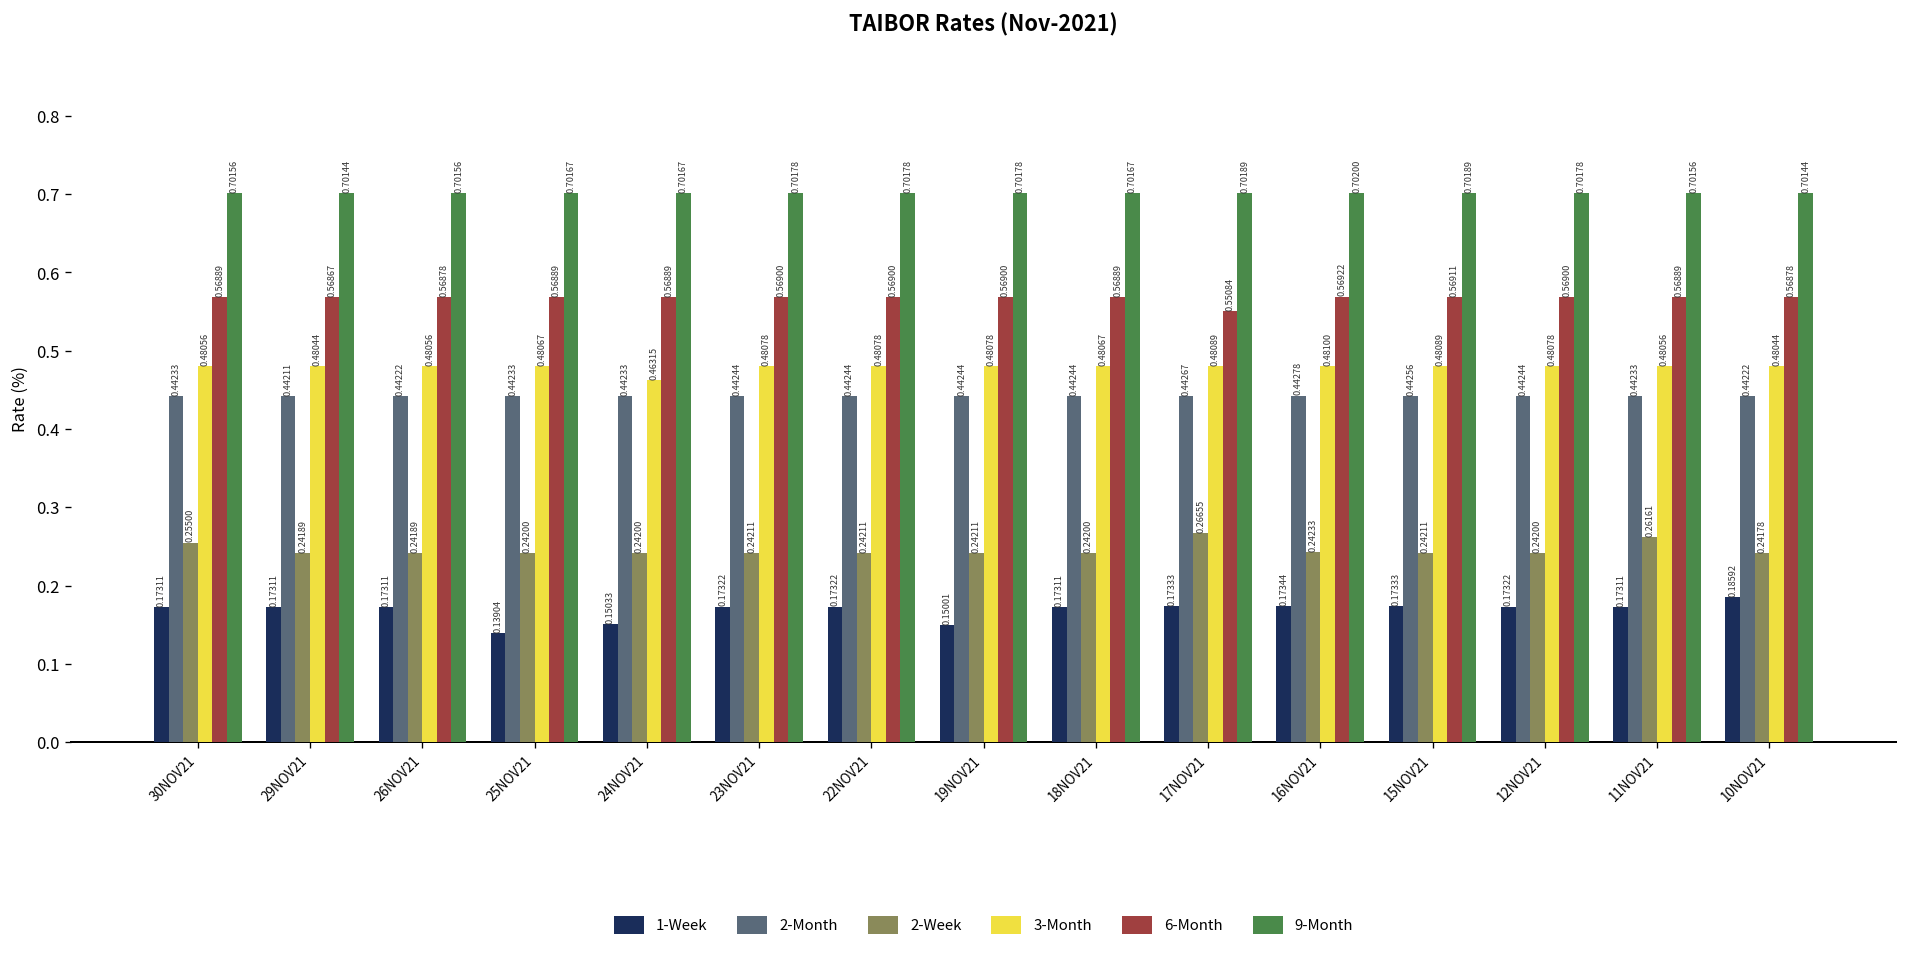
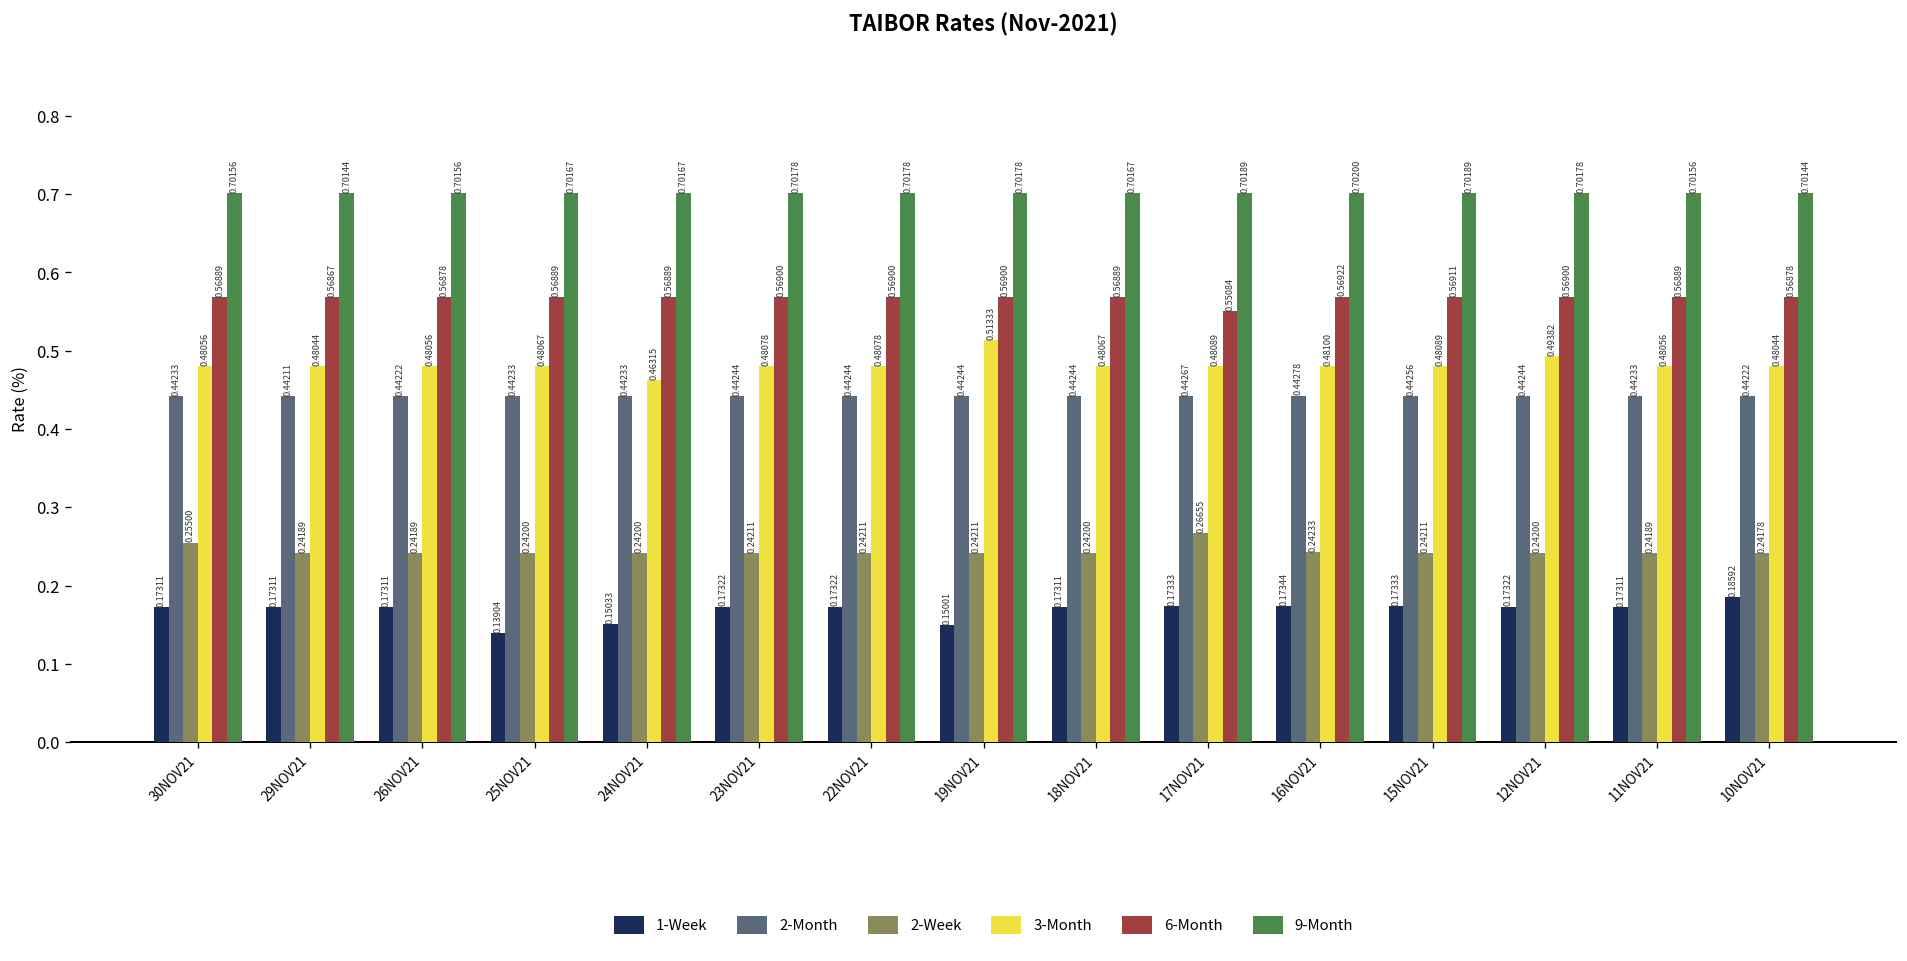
3-Month, 19NOV21: 0.48078 -> 0.51333
3-Month, 12NOV21: 0.48078 -> 0.49382
2-Week, 11NOV21: 0.26161 -> 0.24189
